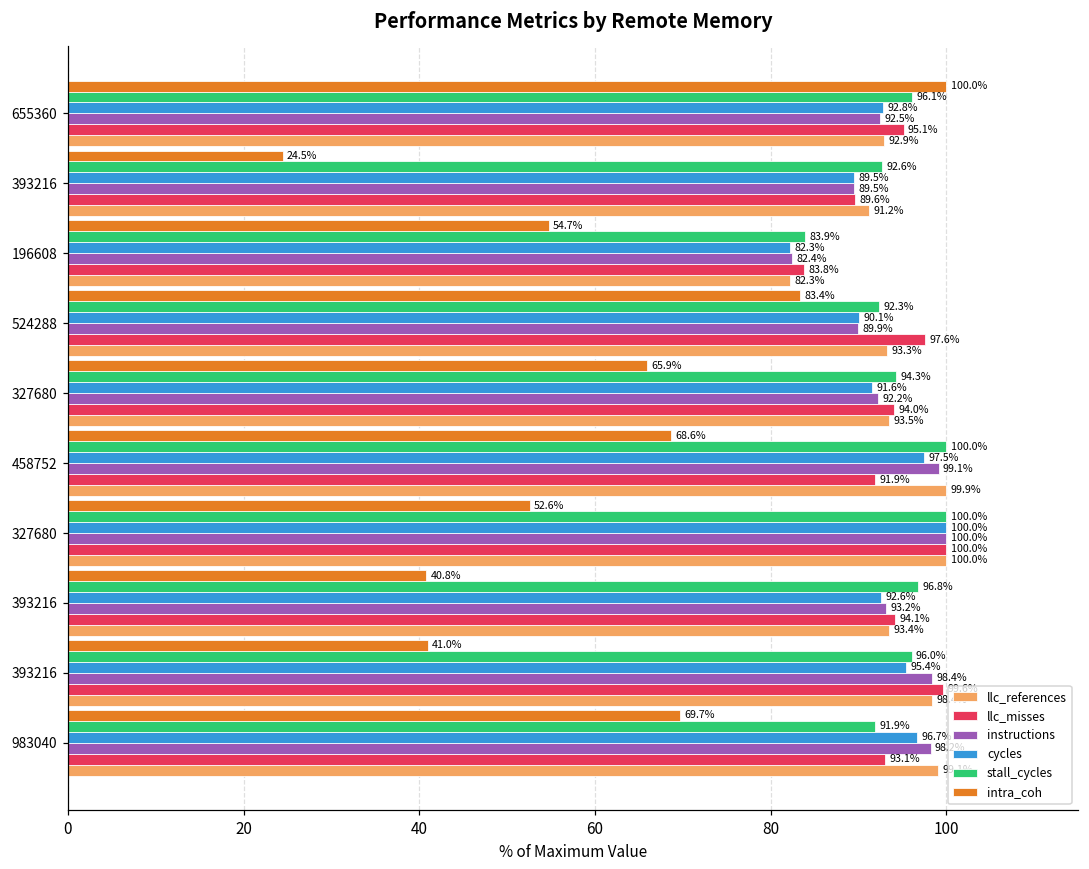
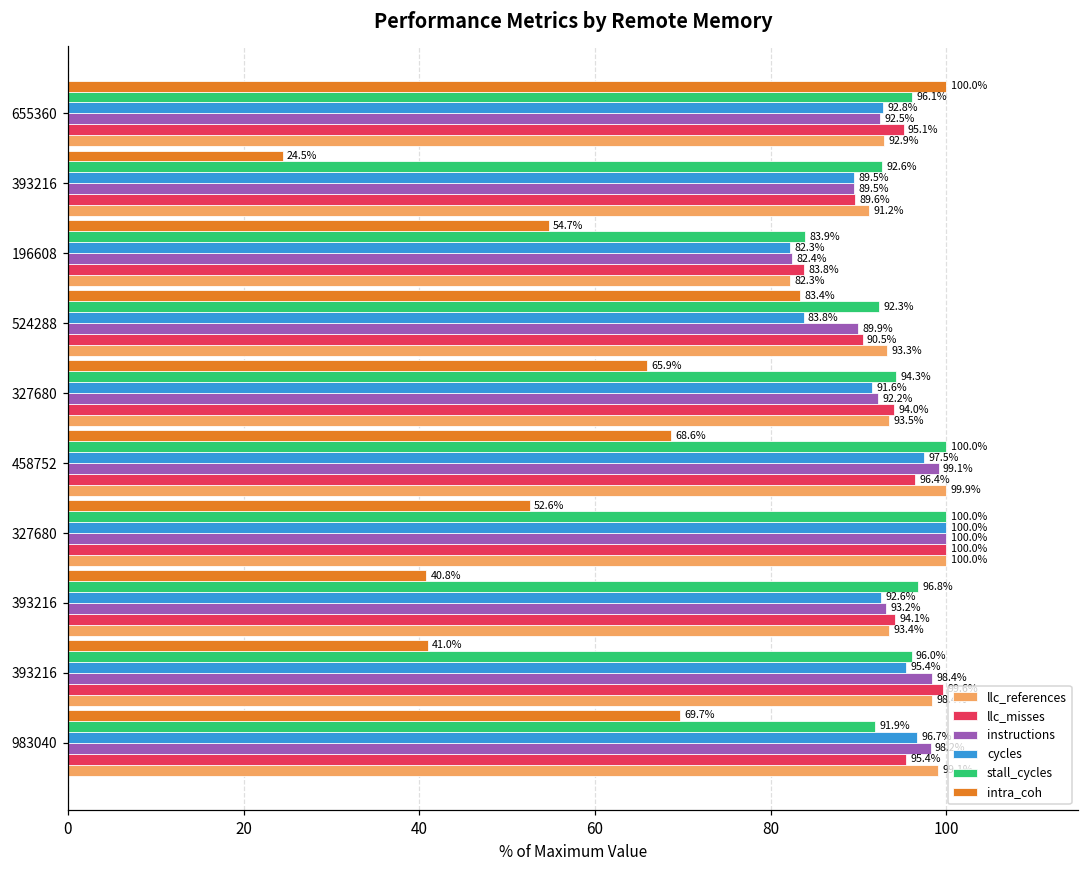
cycles, 524288: 90.1% -> 83.8%
llc_misses, 524288: 97.6% -> 90.5%
llc_misses, 458752: 91.9% -> 96.4%
llc_misses, 983040: 93.1% -> 95.4%
